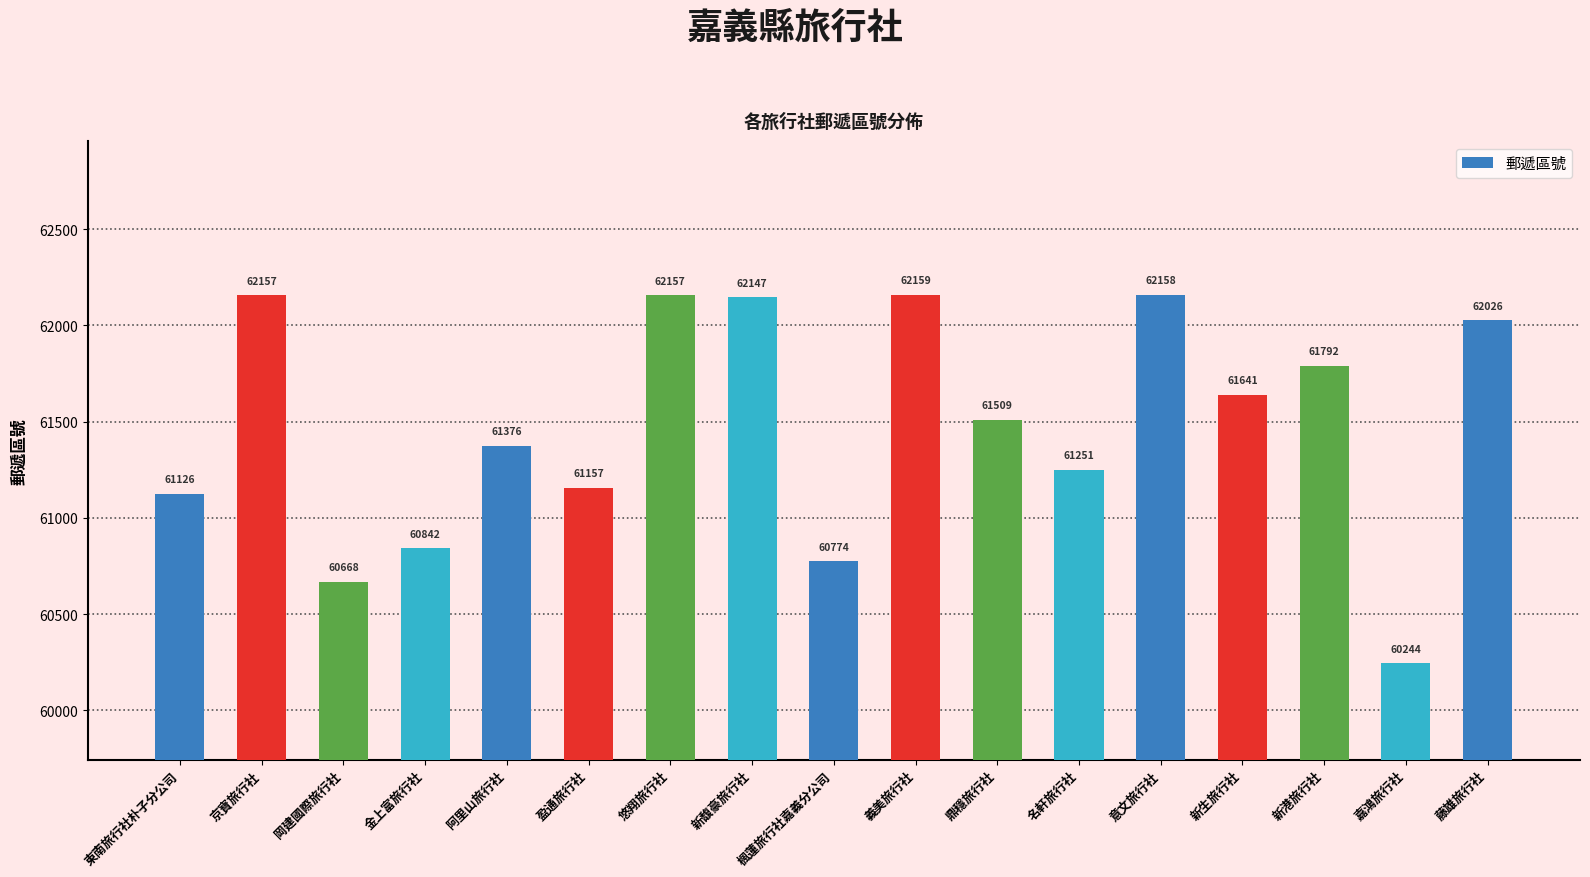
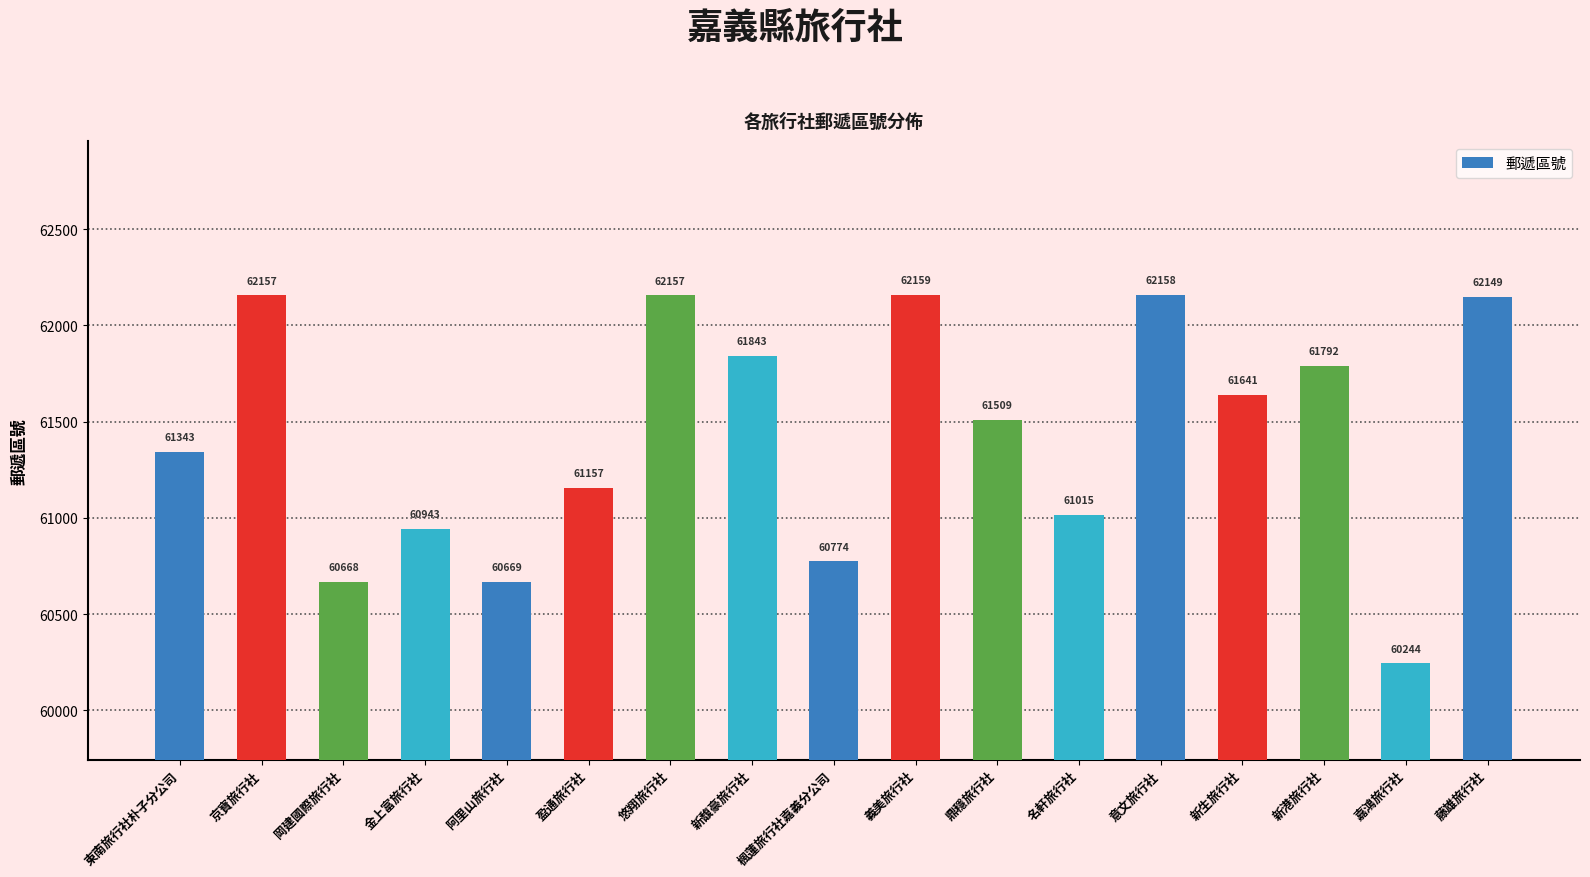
東南旅行社朴子分公司: 61126 -> 61343
金上富旅行社: 60842 -> 60943
阿里山旅行社: 61376 -> 60669
新馥豪旅行社: 62147 -> 61843
名軒旅行社: 61251 -> 61015
藤雄旅行社: 62026 -> 62149
